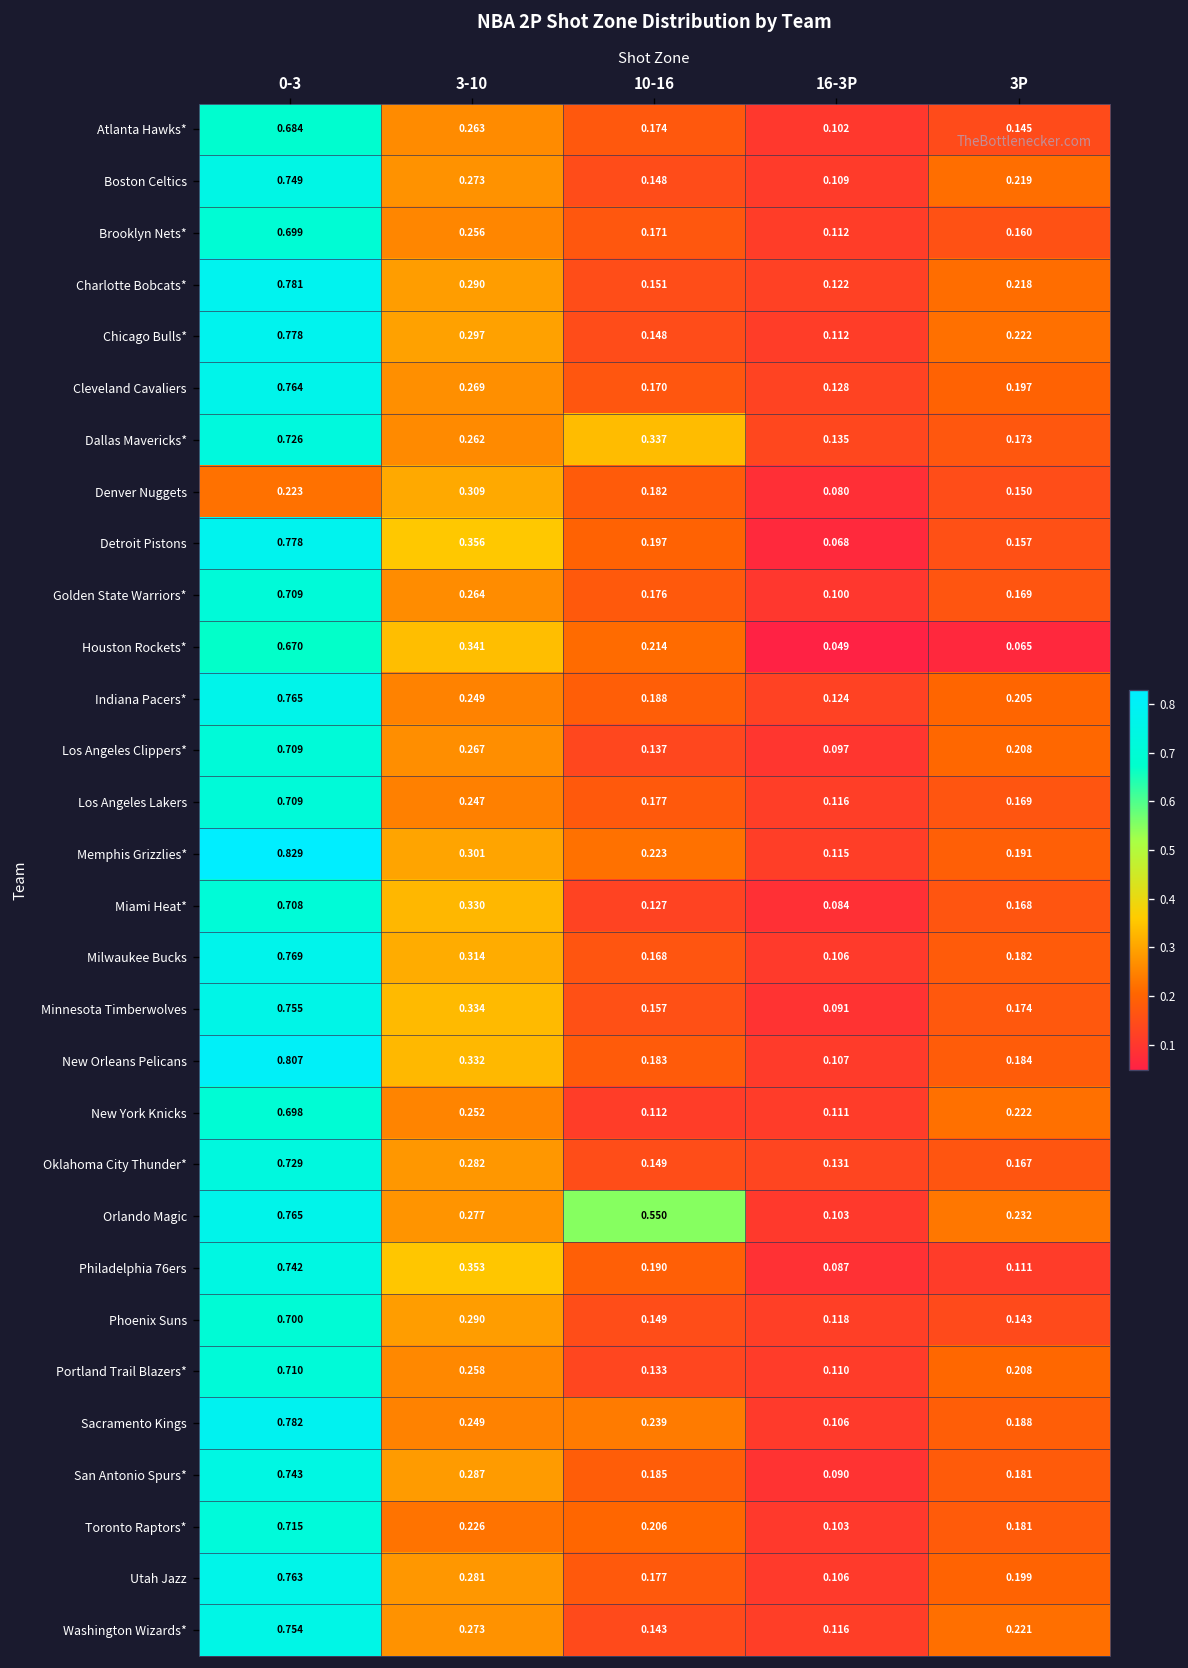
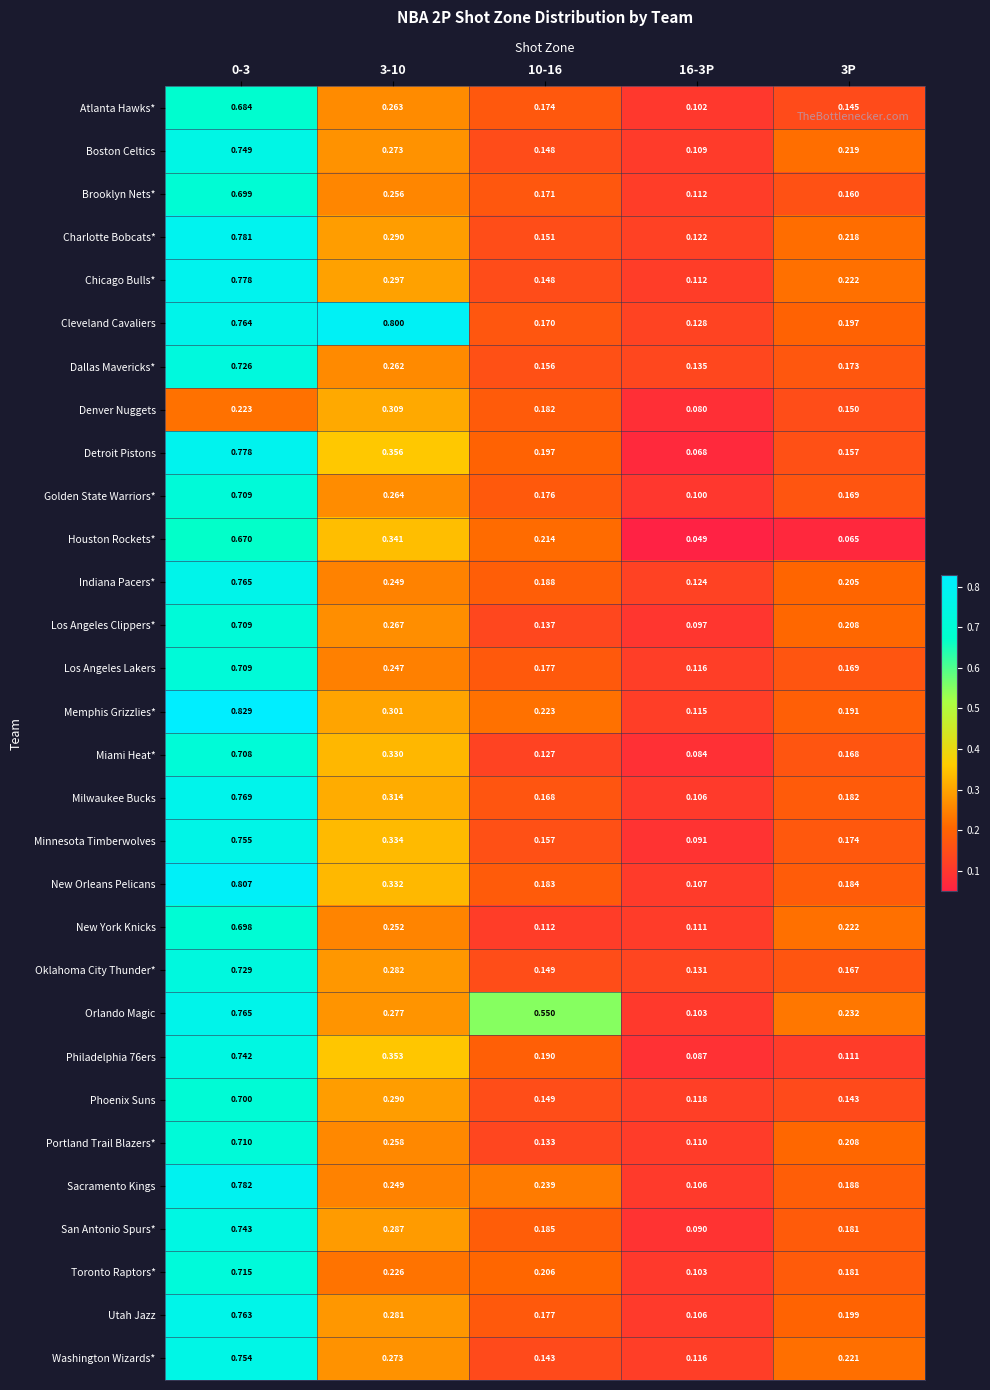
Cleveland Cavaliers, 3-10: 0.269 -> 0.800
Dallas Mavericks*, 10-16: 0.337 -> 0.156
